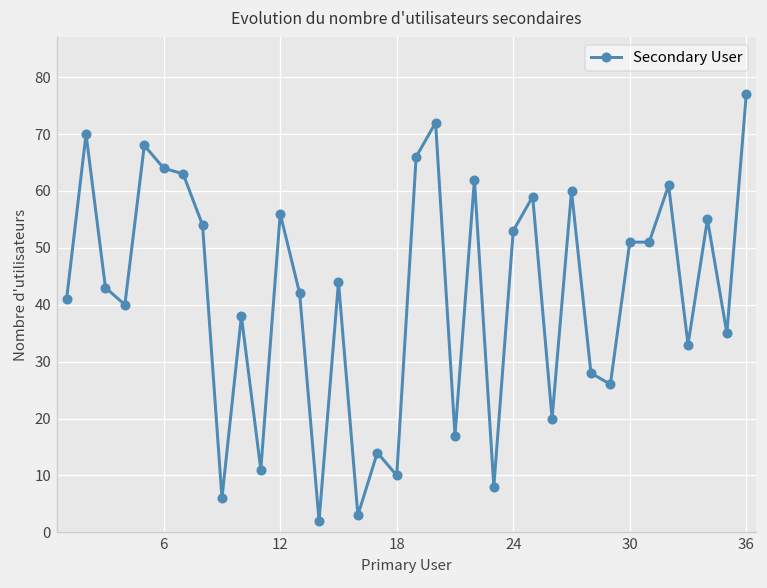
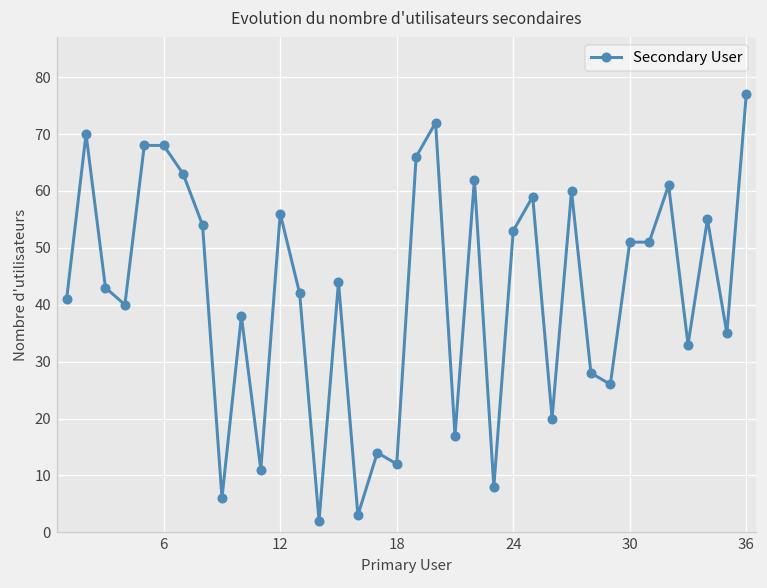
6: 64 -> 68
18: 10 -> 12
